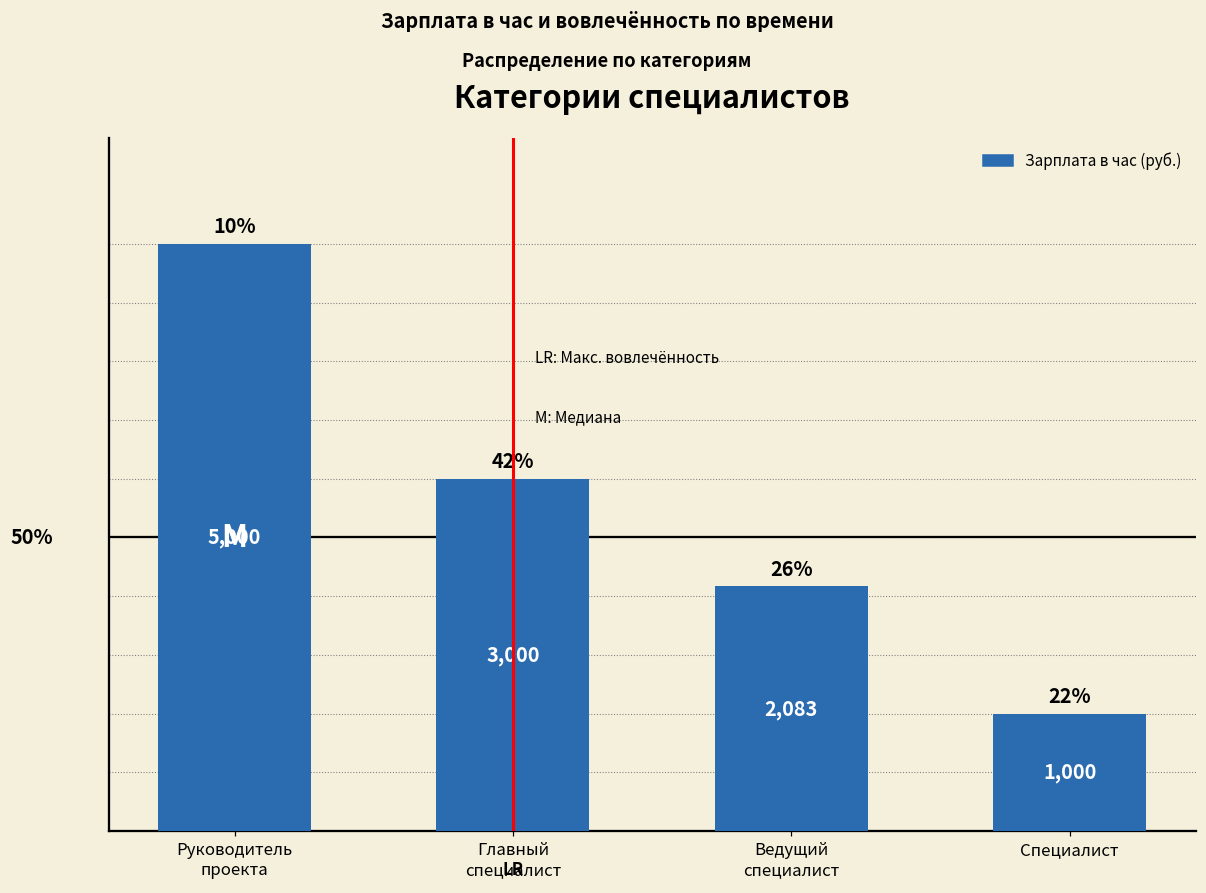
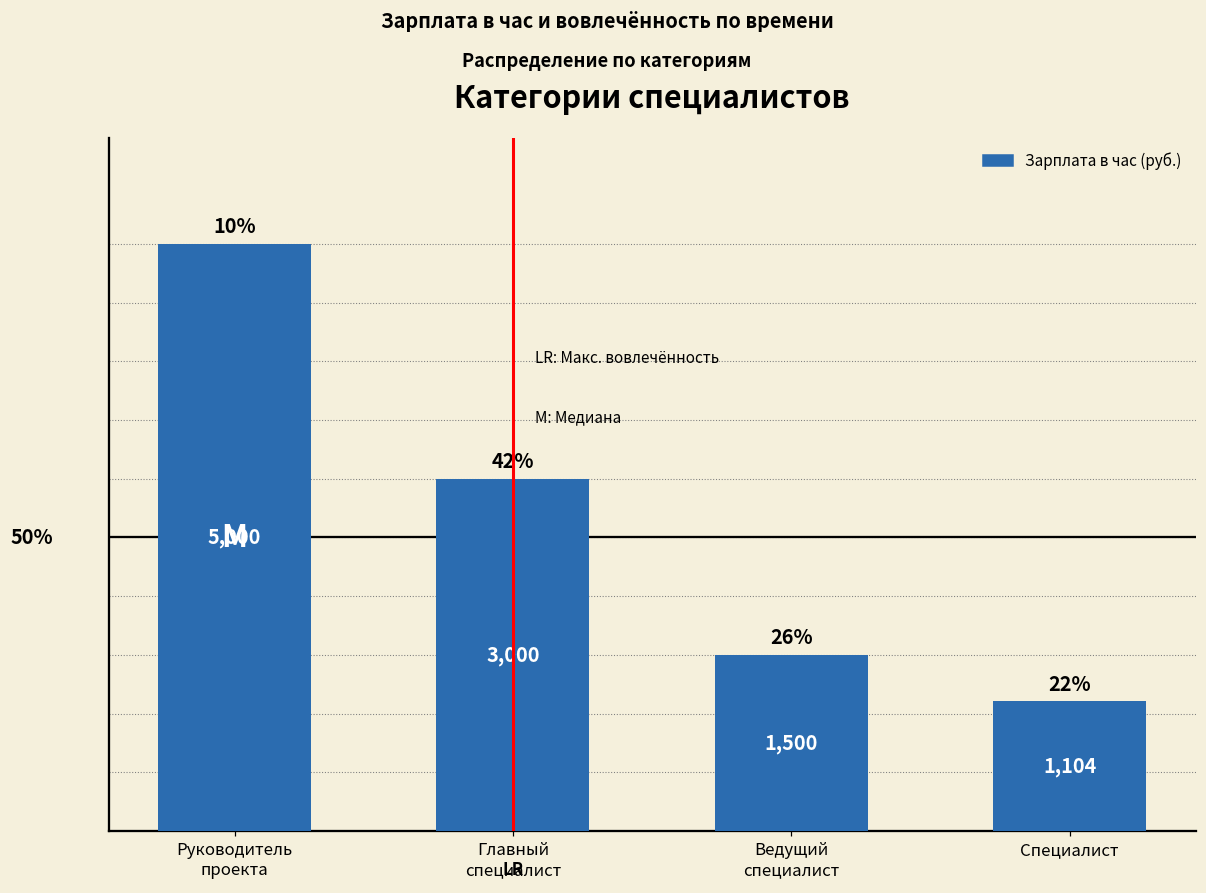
Ведущий специалист: 2,083 -> 1,500
Специалист: 1,000 -> 1,104
